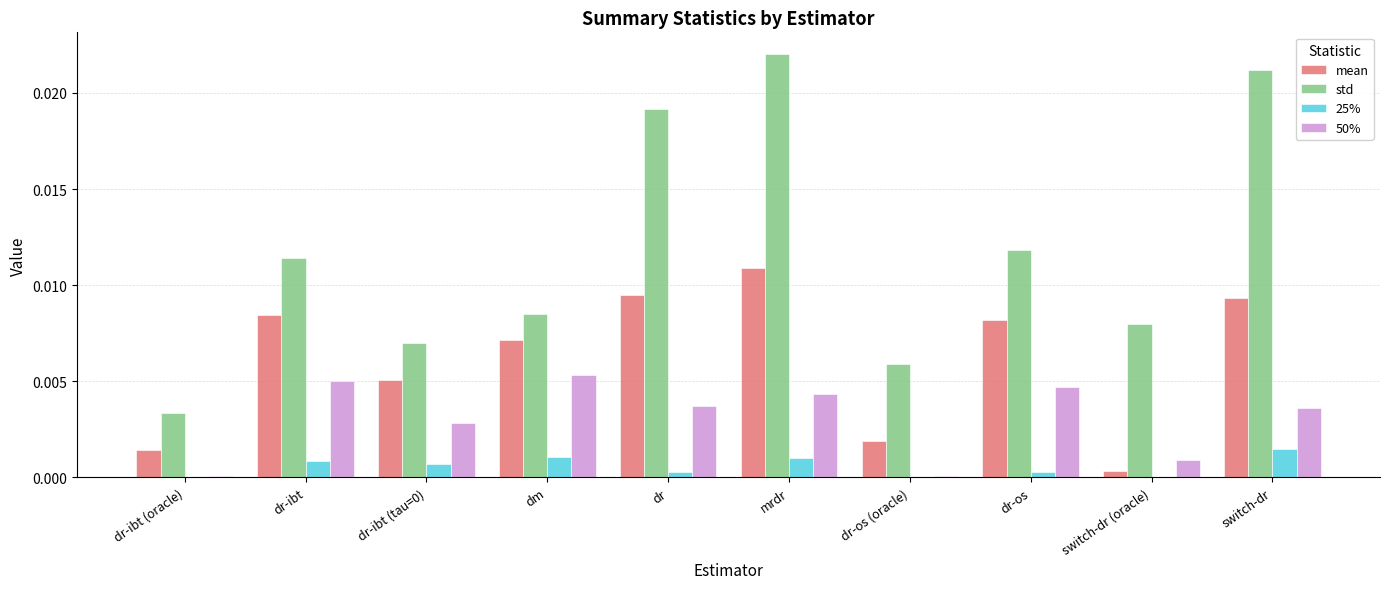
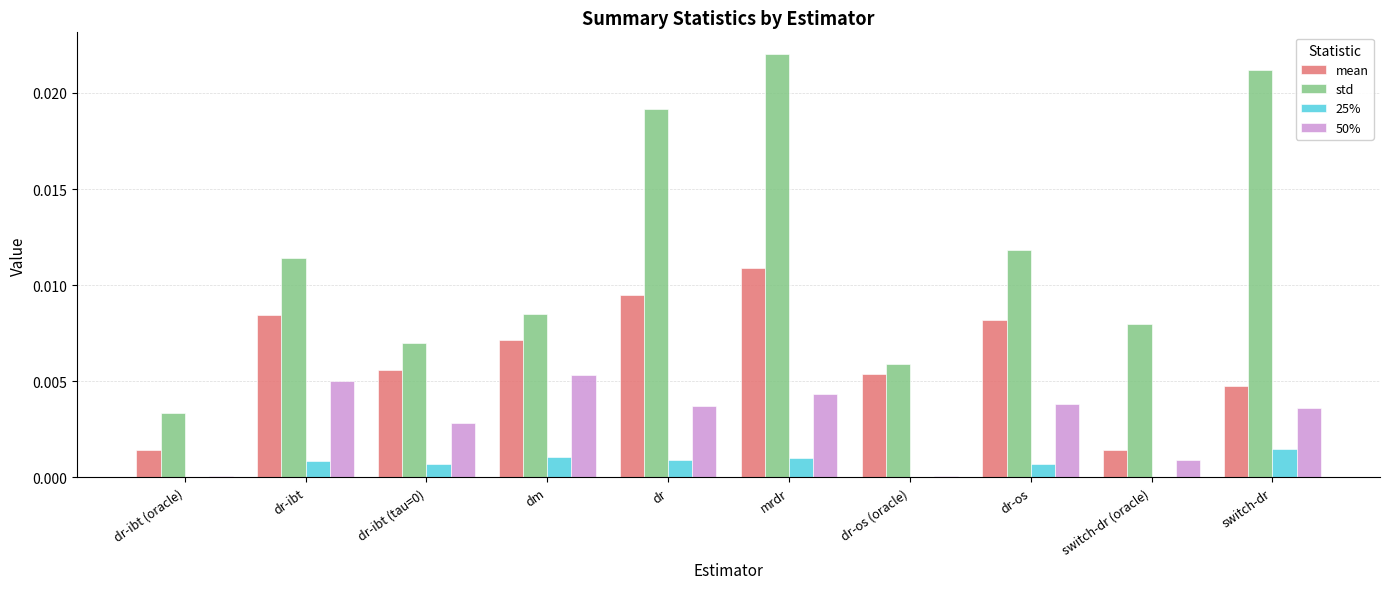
mean, dr-ibt (tau=0): 0.0050 -> 0.0056
25%, dr: 0.0003 -> 0.0009
mean, dr-os (oracle): 0.0019 -> 0.0054
25%, dr-os: 0.0003 -> 0.0007
50%, dr-os: 0.0047 -> 0.0038
mean, switch-dr (oracle): 0.0003 -> 0.0014
mean, switch-dr: 0.0093 -> 0.0048
